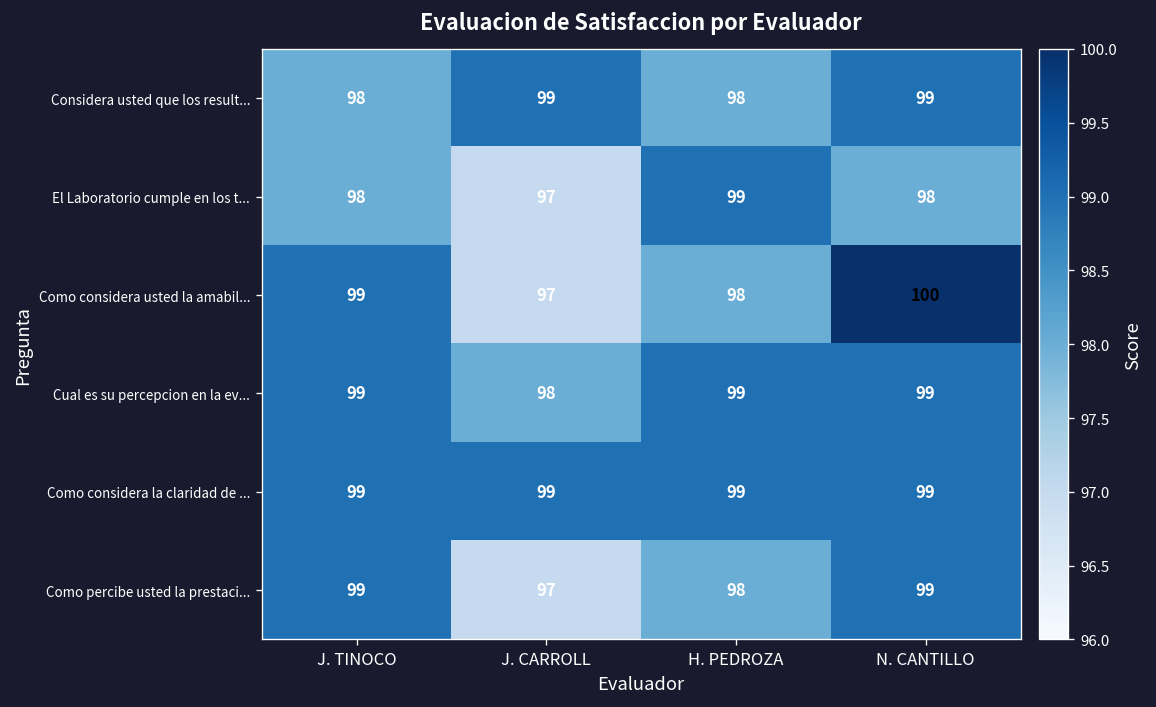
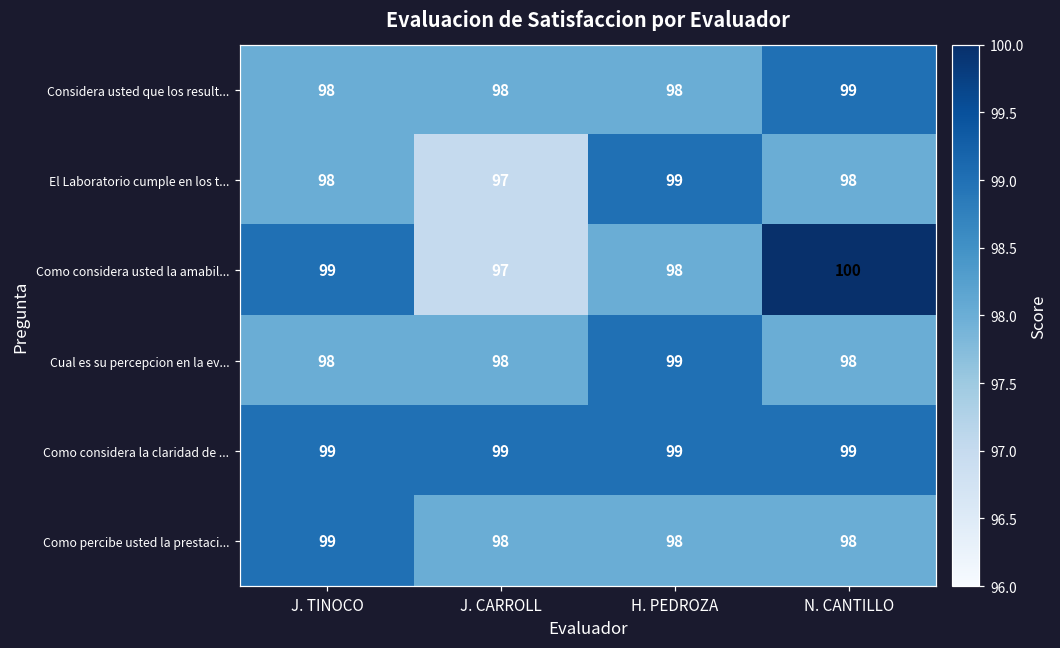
Considera usted que los result..., J. CARROLL: 99 -> 98
Cual es su percepcion en la ev..., J. TINOCO: 99 -> 98
Cual es su percepcion en la ev..., N. CANTILLO: 99 -> 98
Como percibe usted la prestaci..., J. CARROLL: 97 -> 98
Como percibe usted la prestaci..., N. CANTILLO: 99 -> 98
